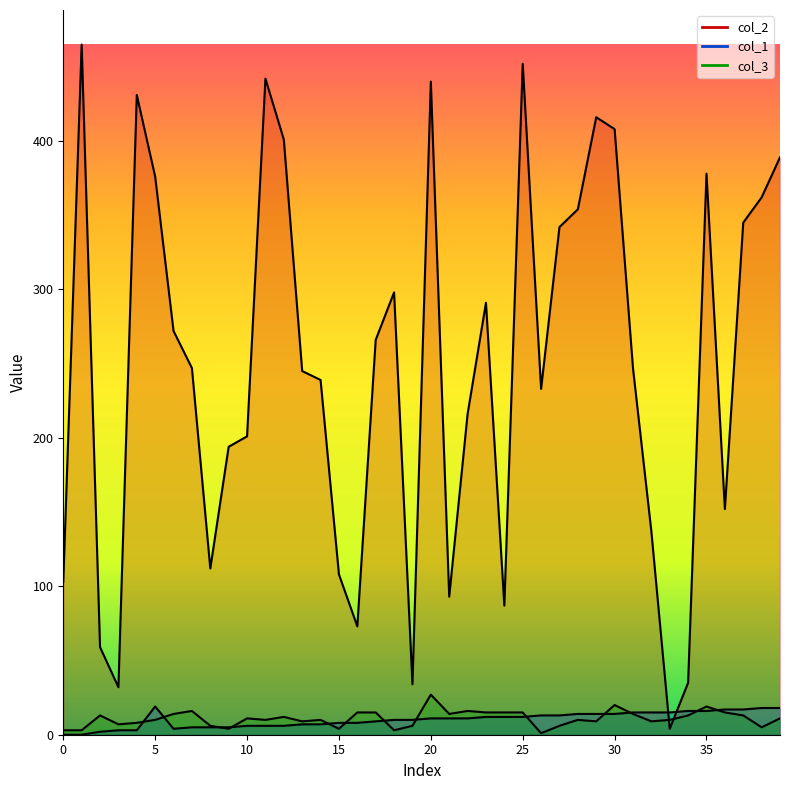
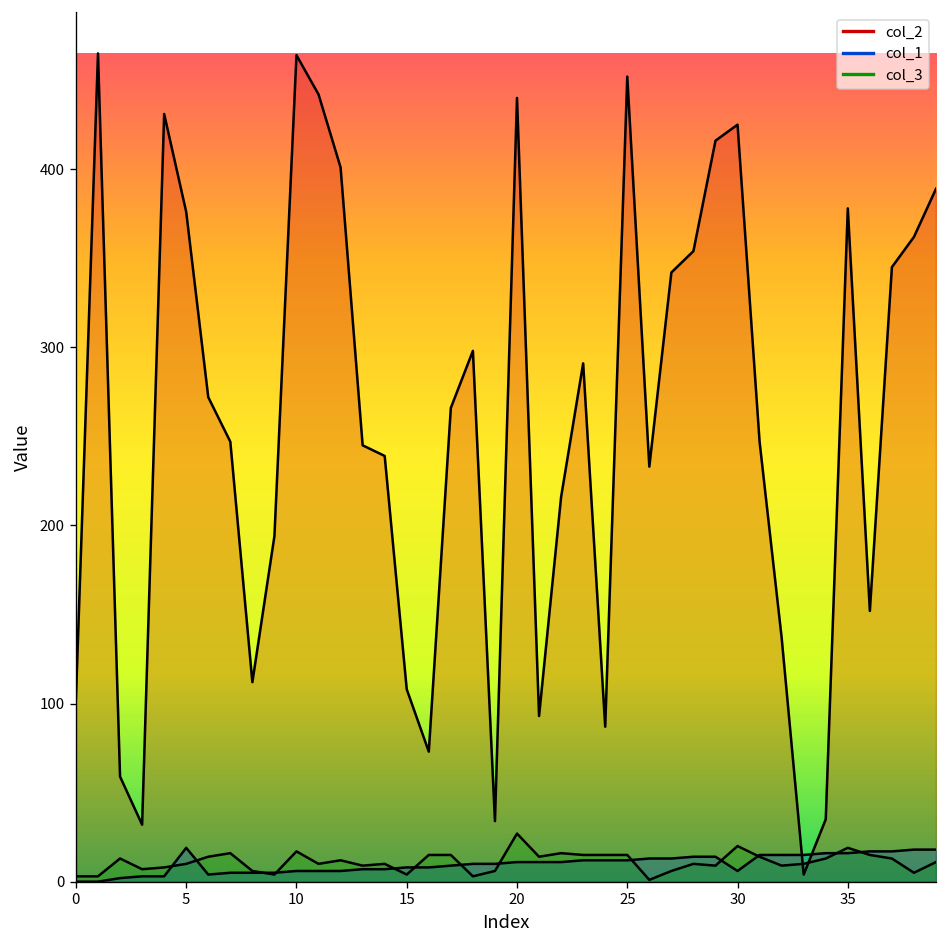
col_2, 10: 201 -> 464
col_3, 10: 11 -> 17
col_2, 30: 408 -> 425
col_1, 30: 14 -> 6
